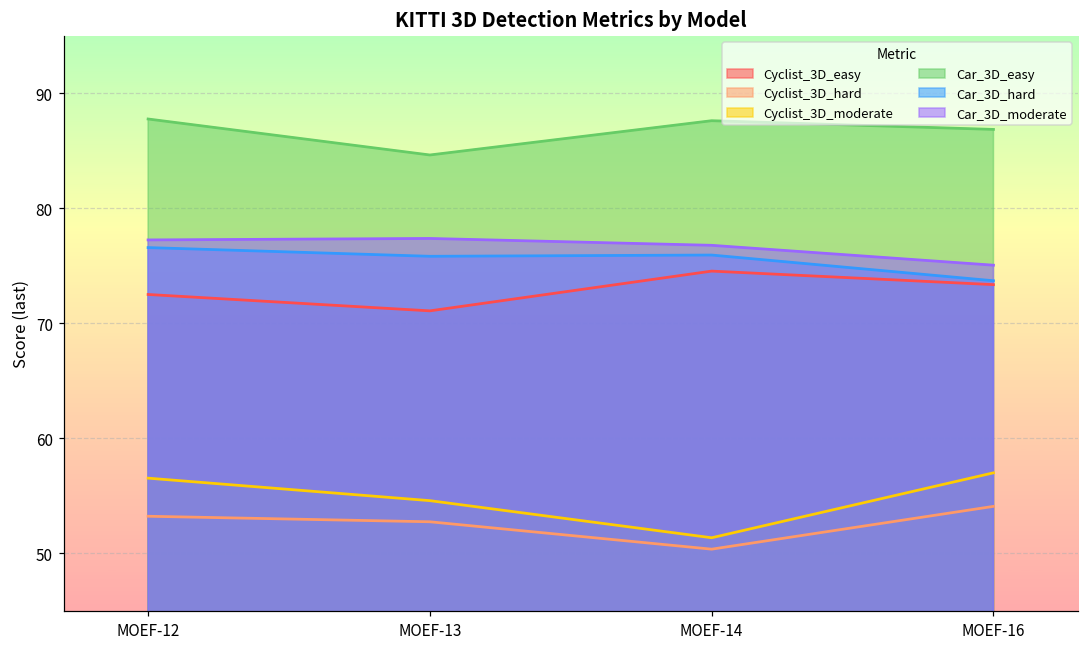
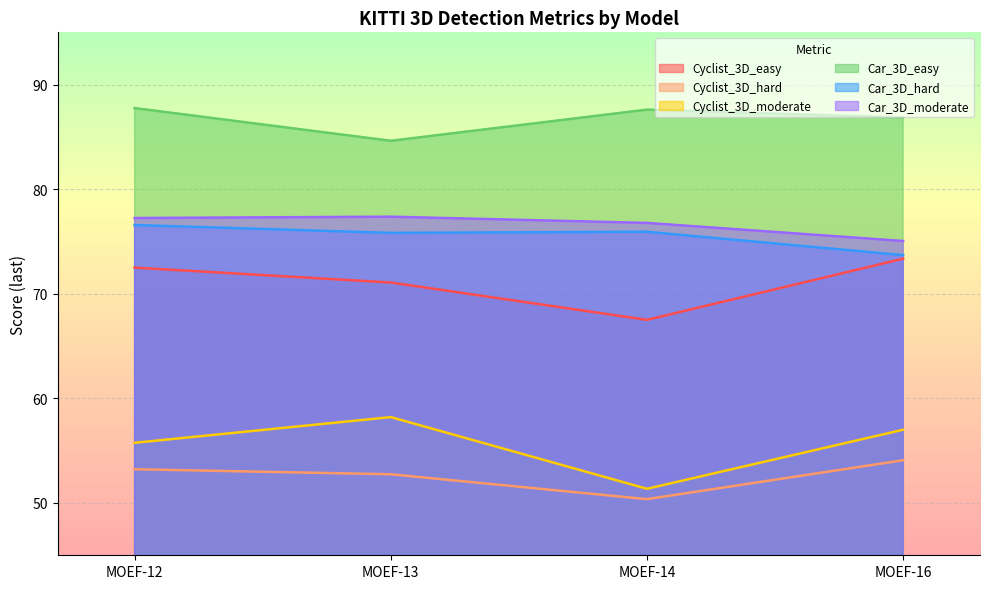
Cyclist_3D_moderate, MOEF-12: 56.5 -> 55.8
Cyclist_3D_moderate, MOEF-13: 54.6 -> 58.2
Cyclist_3D_easy, MOEF-14: 74.5 -> 67.5
